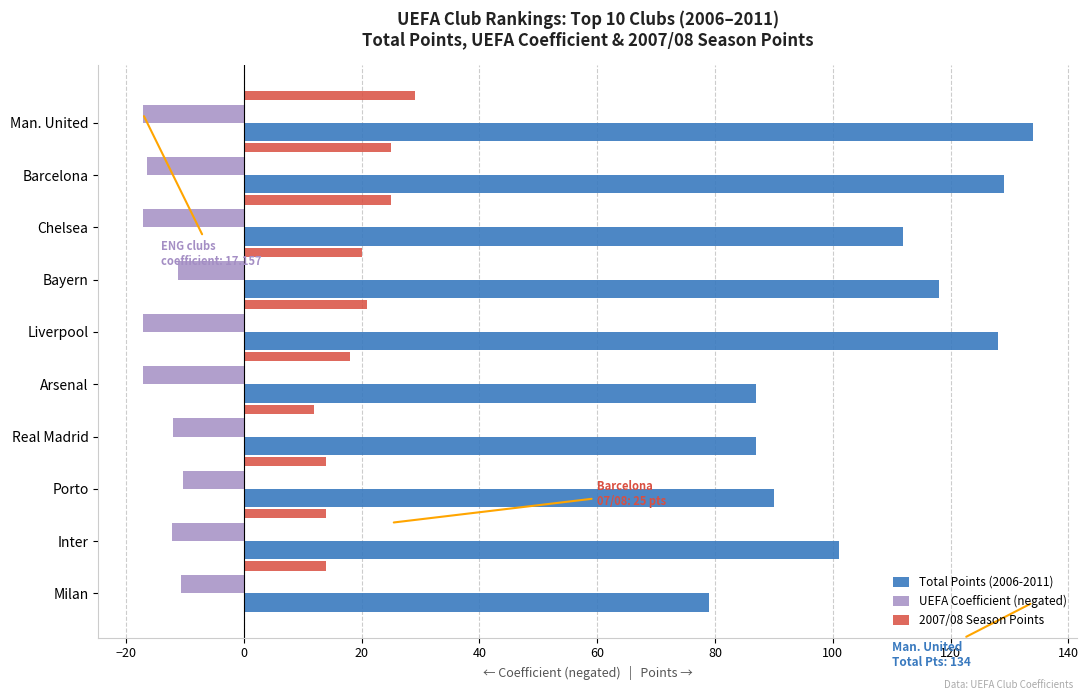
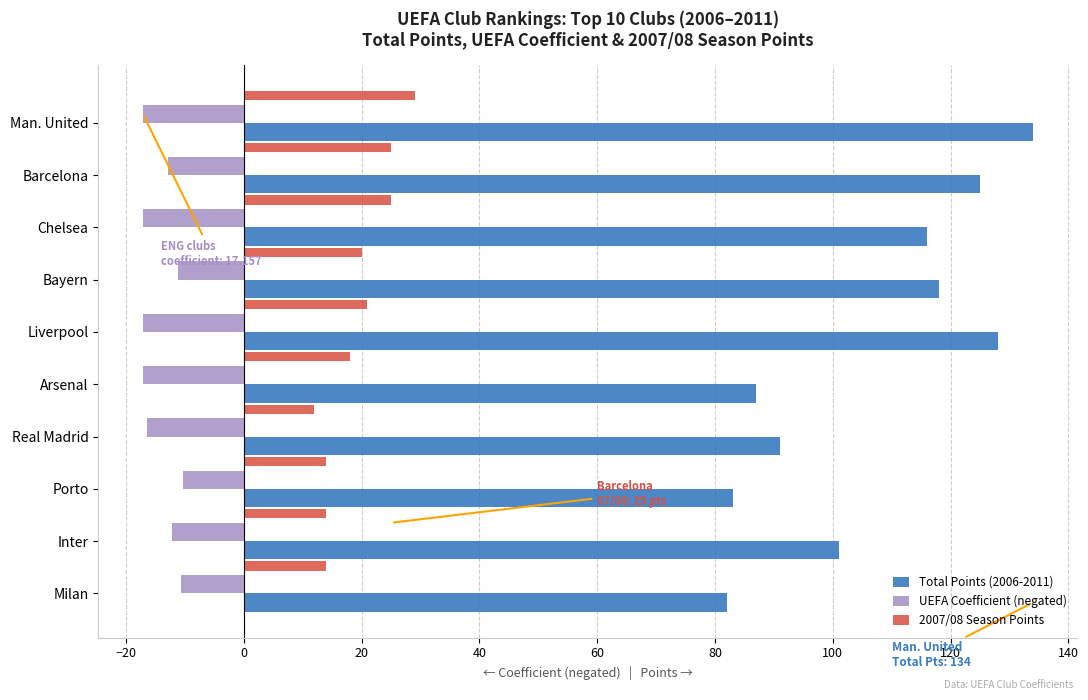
UEFA Coefficient (negated), Barcelona: -16 -> -13
Total Points (2006-2011), Barcelona: 129 -> 125
Total Points (2006-2011), Chelsea: 112 -> 116
UEFA Coefficient (negated), Real Madrid: -12 -> -16
Total Points (2006-2011), Real Madrid: 87 -> 91
Total Points (2006-2011), Porto: 90 -> 83
Total Points (2006-2011), Milan: 79 -> 82
